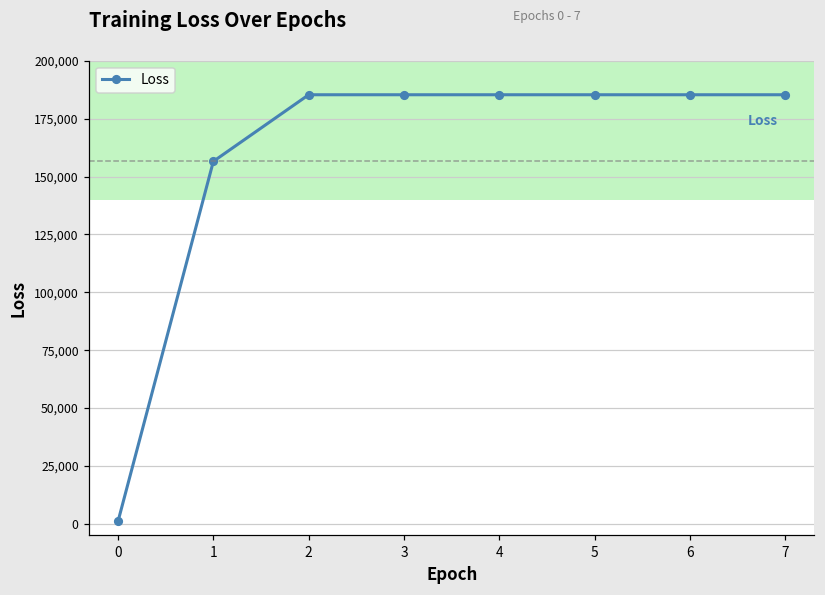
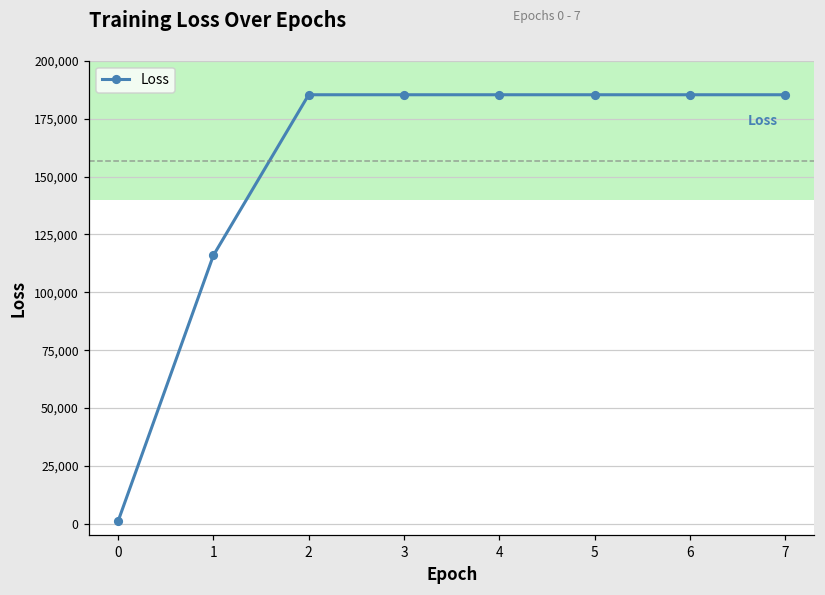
1: 157,000 -> 116,000
